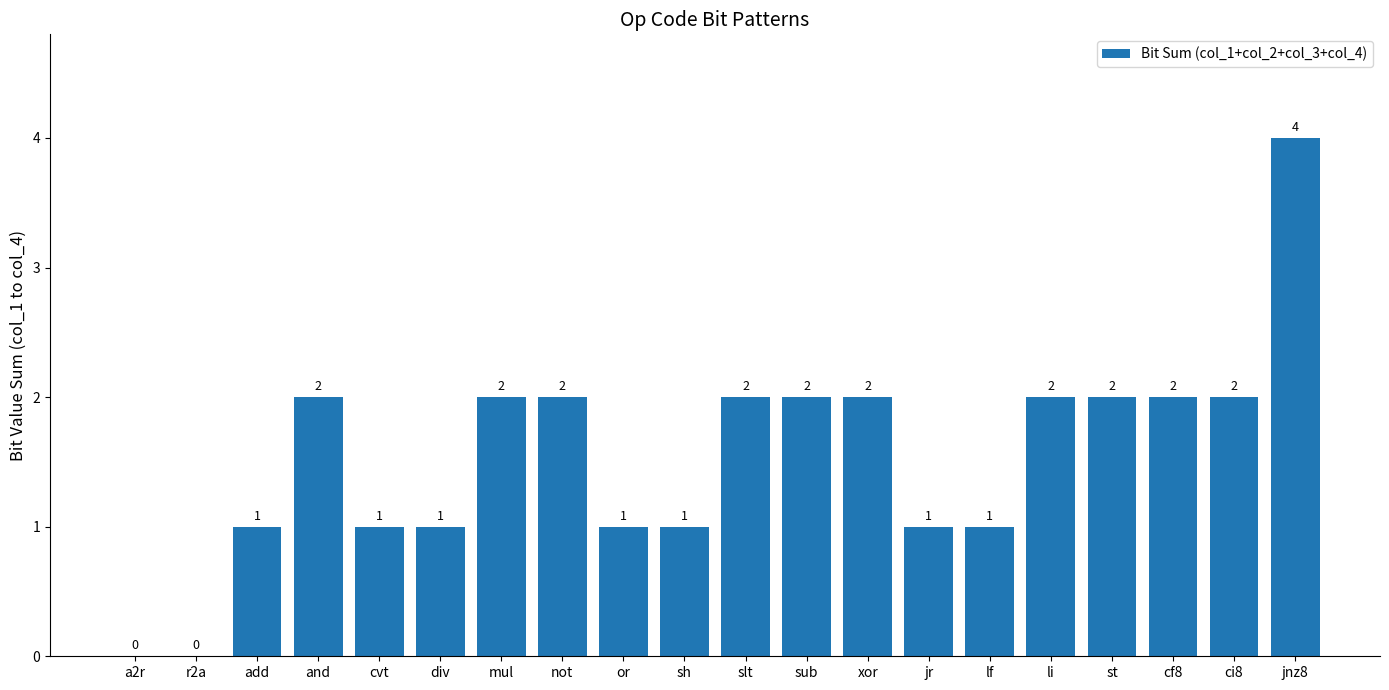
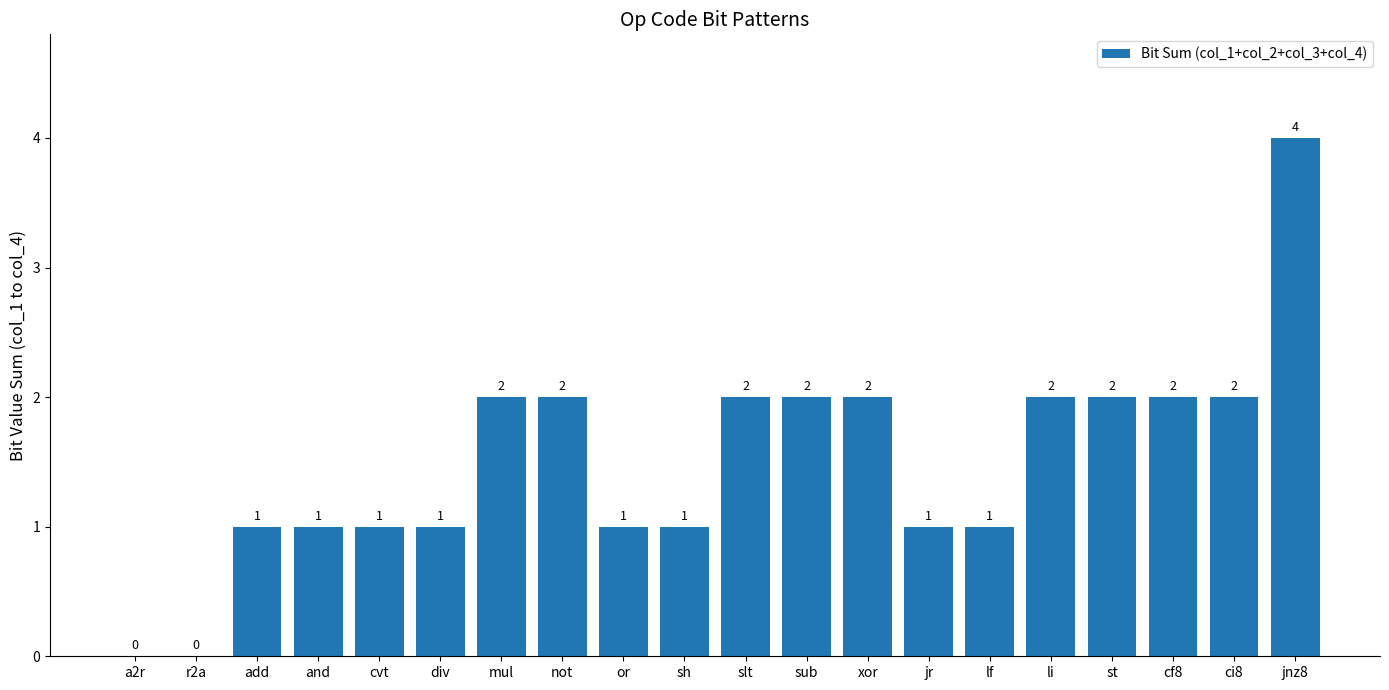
and: 2 -> 1
